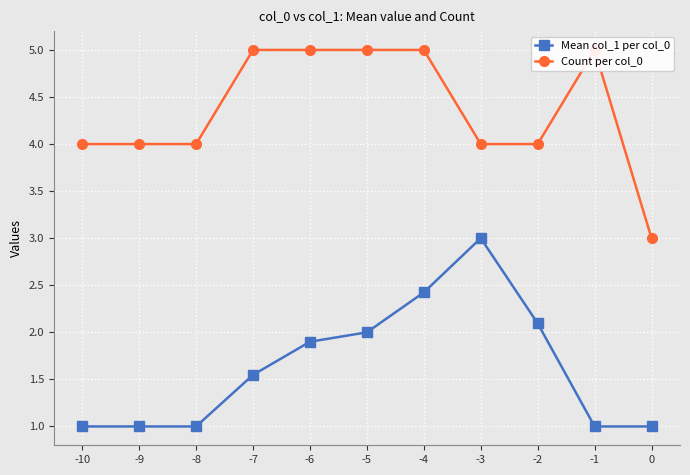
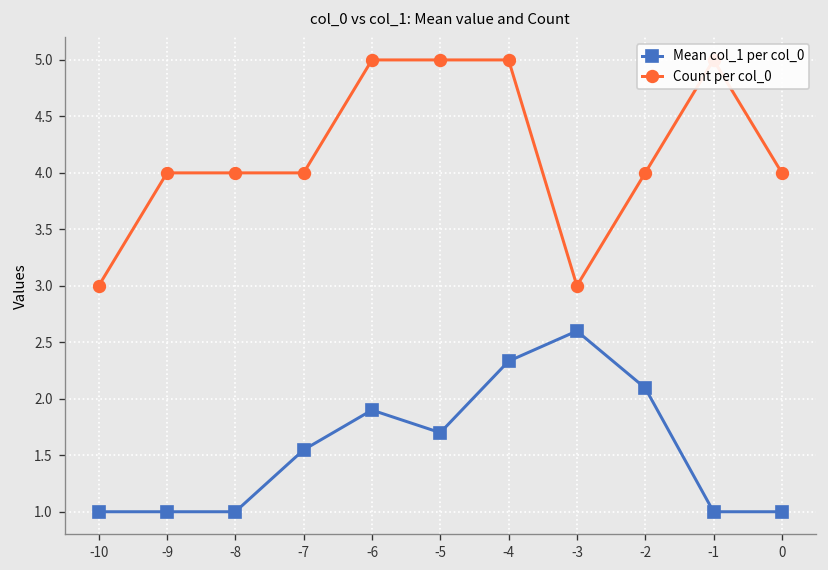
Count per col_0, -10: 4 -> 3
Count per col_0, -7: 5 -> 4
Mean col_1 per col_0, -5: 2.0 -> 1.7
Mean col_1 per col_0, -4: 2.4 -> 2.3
Mean col_1 per col_0, -3: 3.0 -> 2.6
Count per col_0, -3: 4 -> 3
Count per col_0, 0: 3 -> 4
